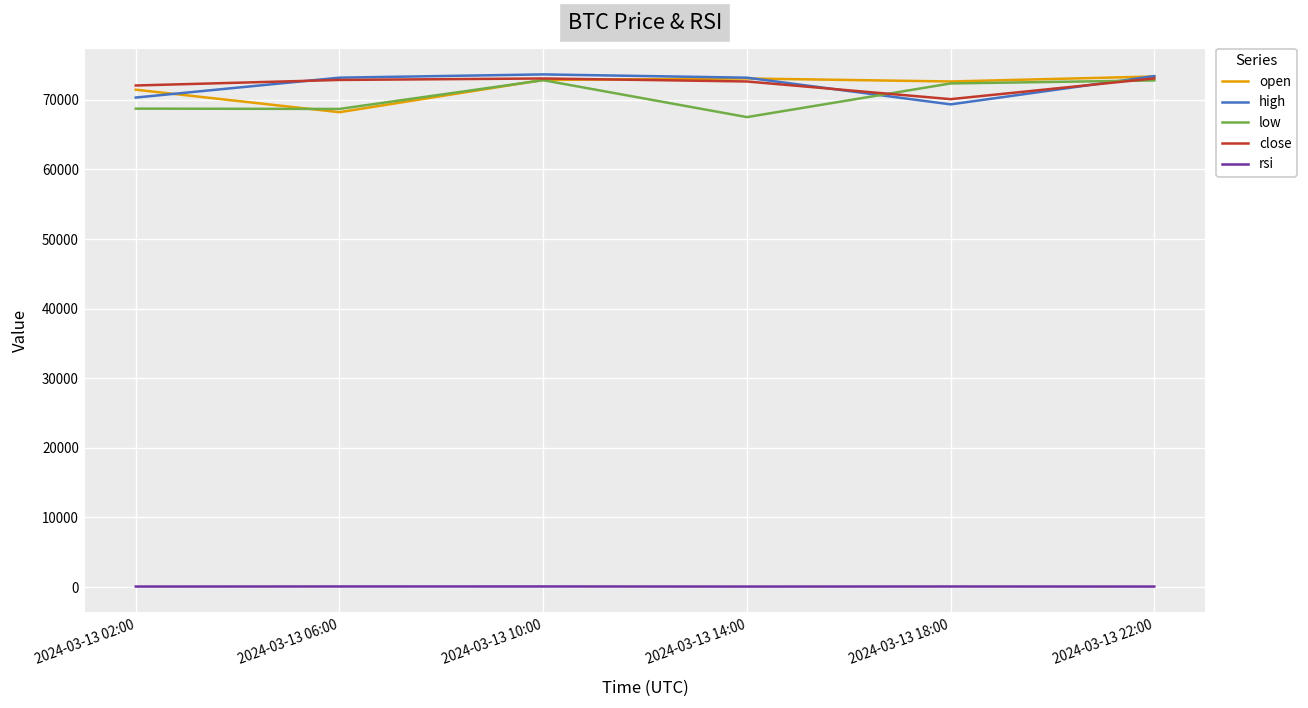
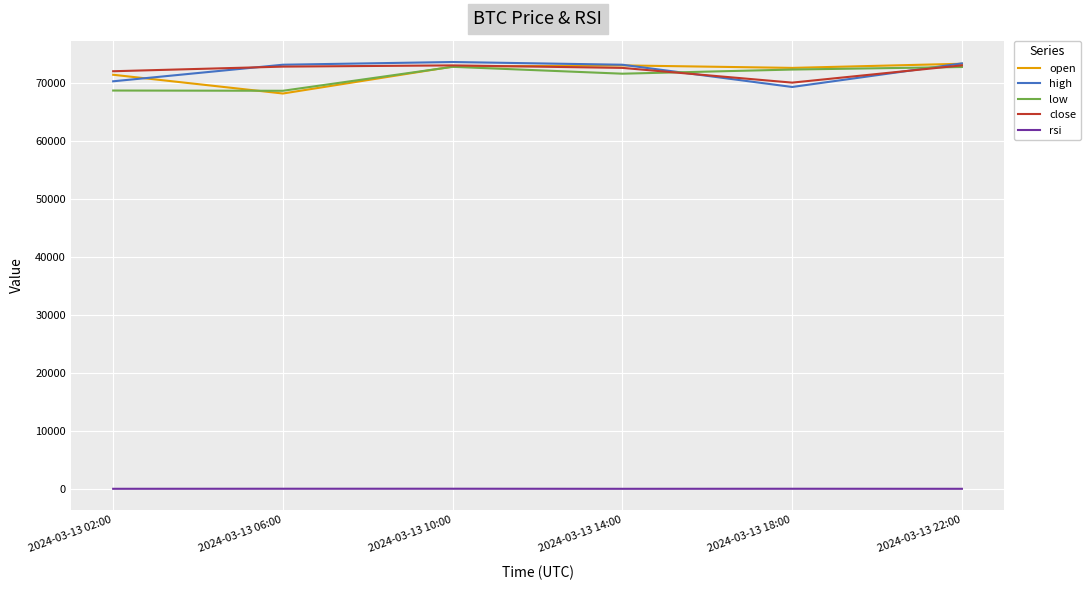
low, 2024-03-13 14:00: 68000 -> 72000
